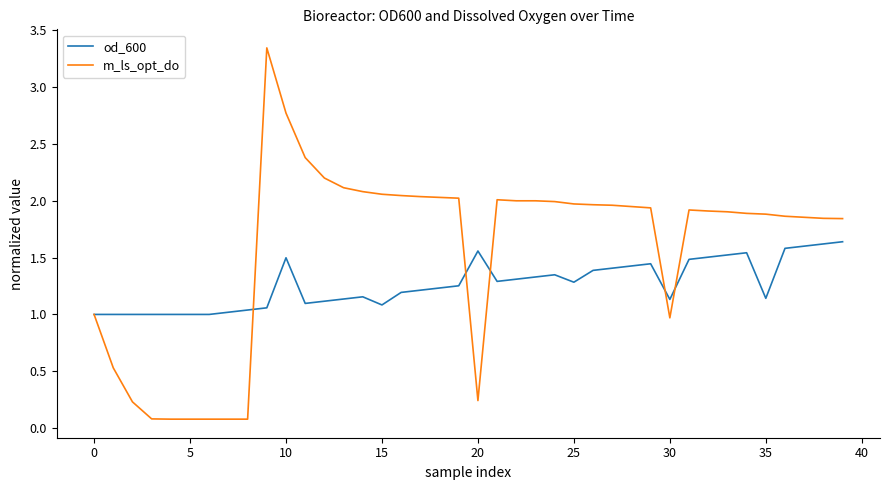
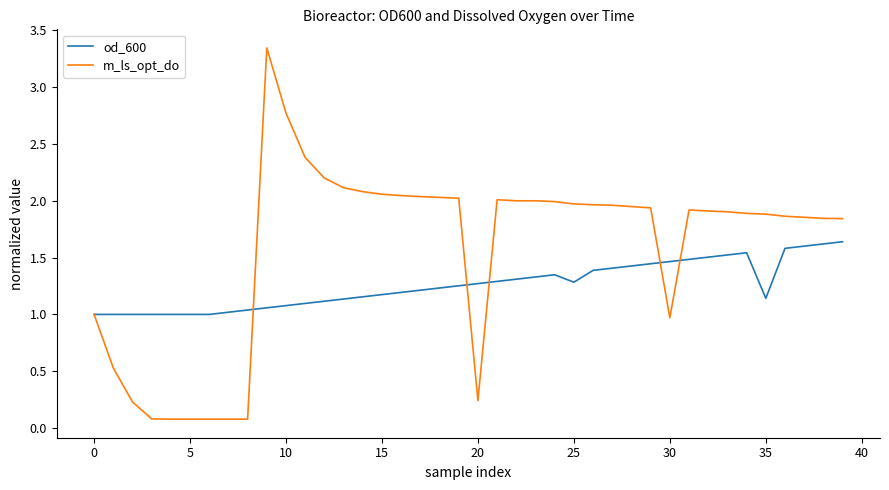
od_600, 10: 1.50 -> 1.08
od_600, 15: 1.08 -> 1.17
od_600, 20: 1.56 -> 1.27
od_600, 30: 1.13 -> 1.47
